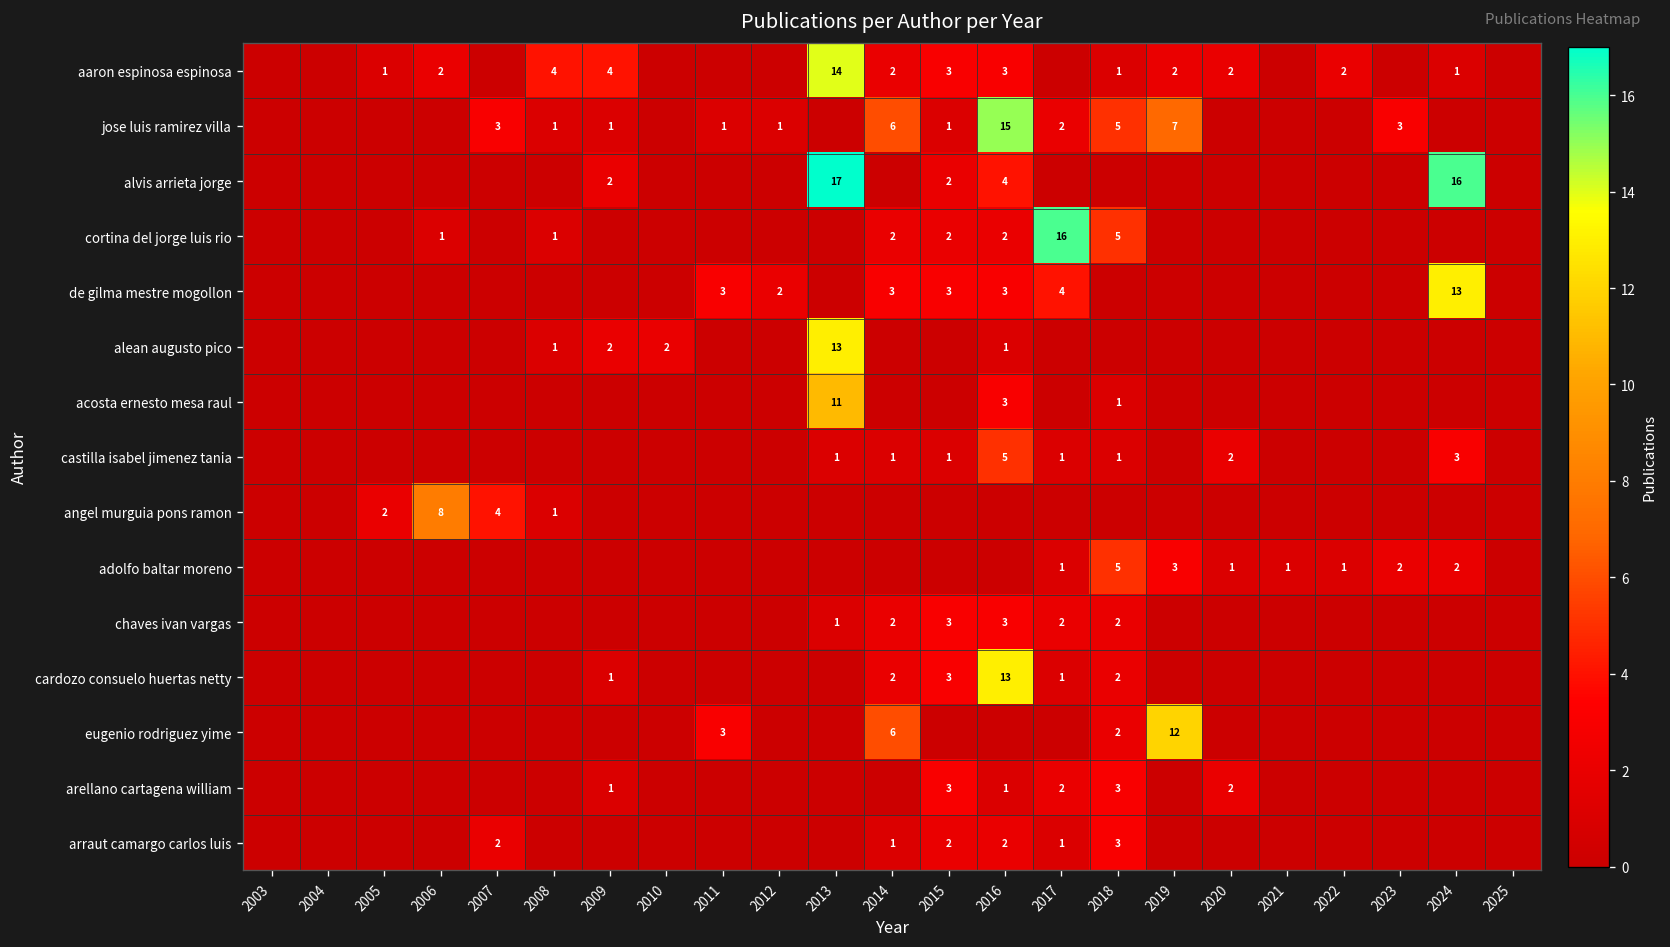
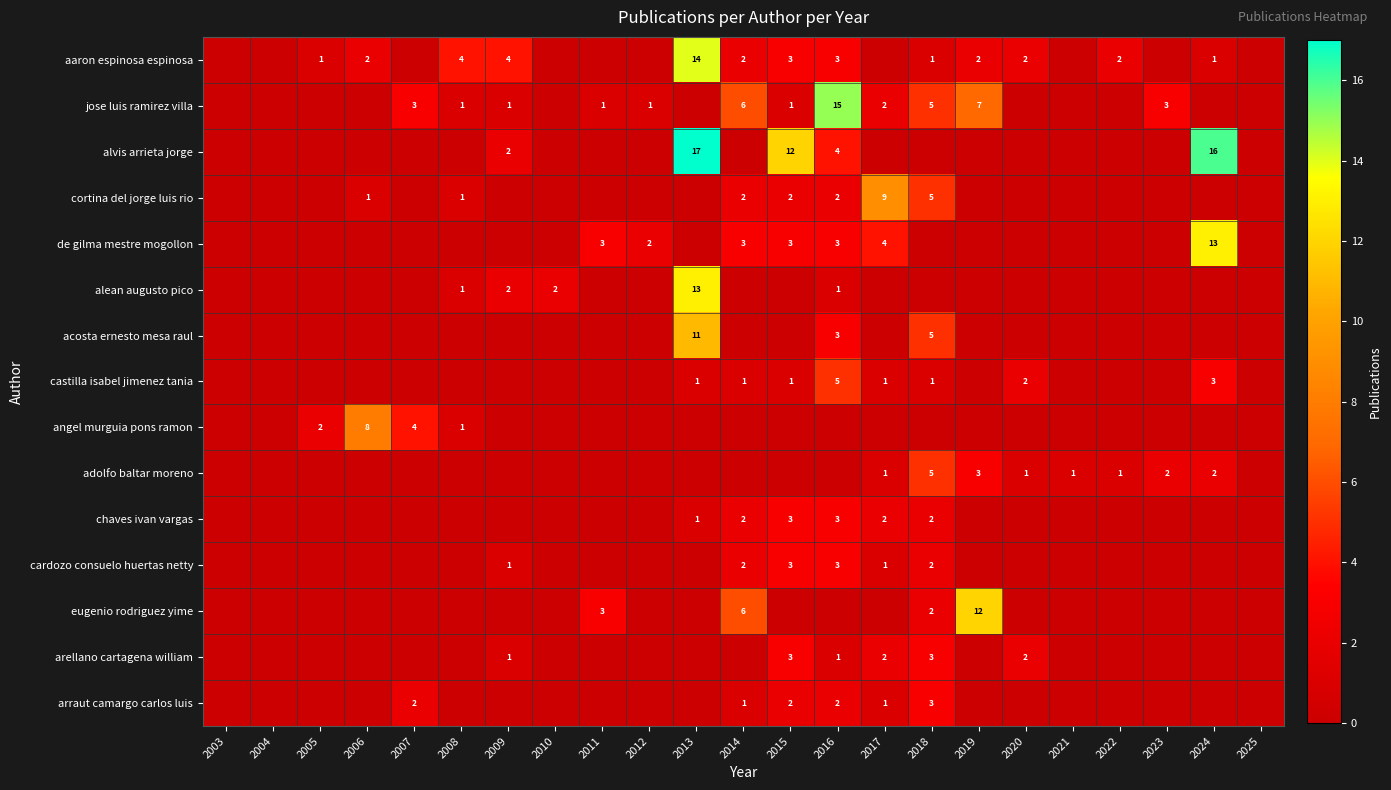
alvis arrieta jorge, 2015: 2 -> 12
cortina del jorge luis rio, 2017: 16 -> 9
acosta ernesto mesa raul, 2018: 1 -> 5
cardozo consuelo huertas netty, 2016: 13 -> 3
